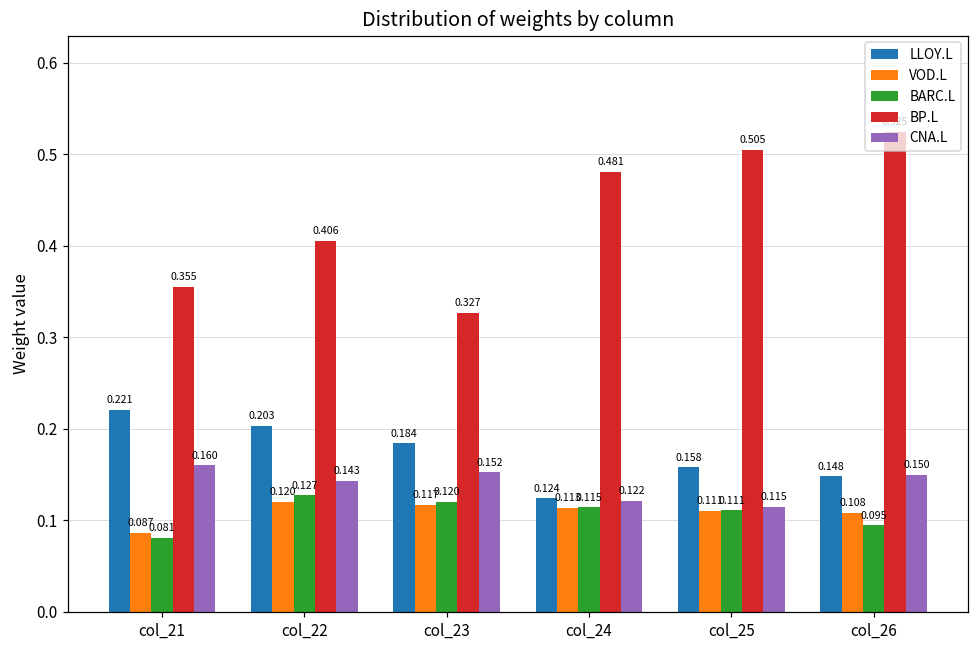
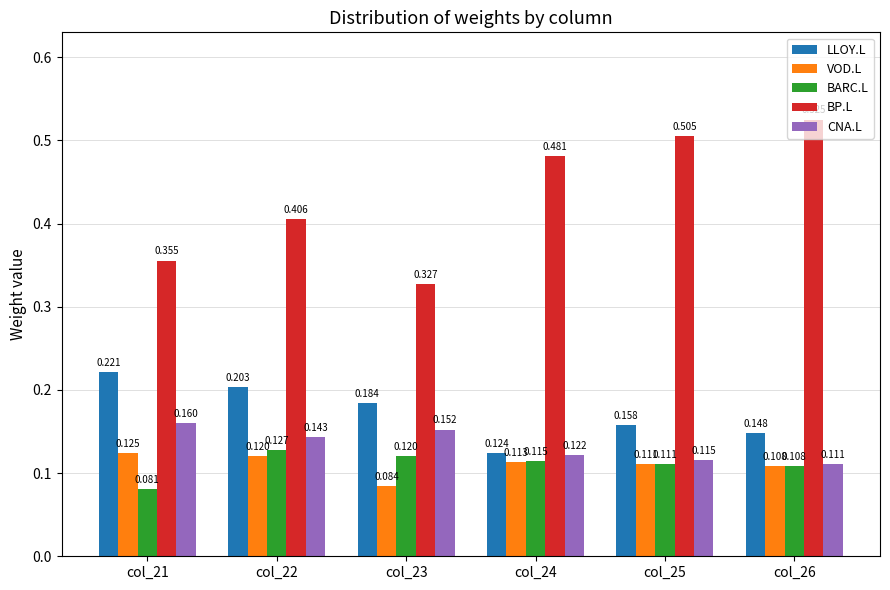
VOD.L, col_21: 0.087 -> 0.125
VOD.L, col_23: 0.117 -> 0.084
BARC.L, col_26: 0.095 -> 0.108
CNA.L, col_26: 0.150 -> 0.111
